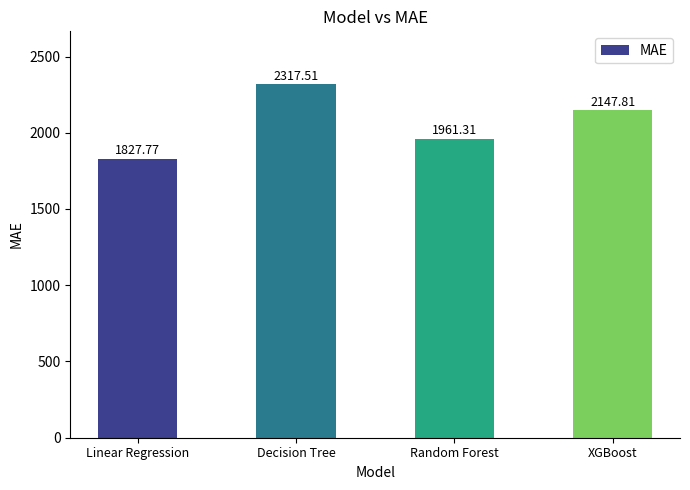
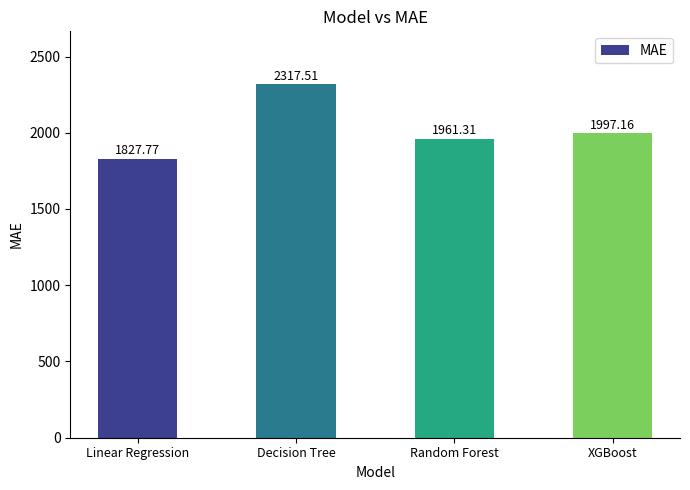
XGBoost: 2147.81 -> 1997.16
